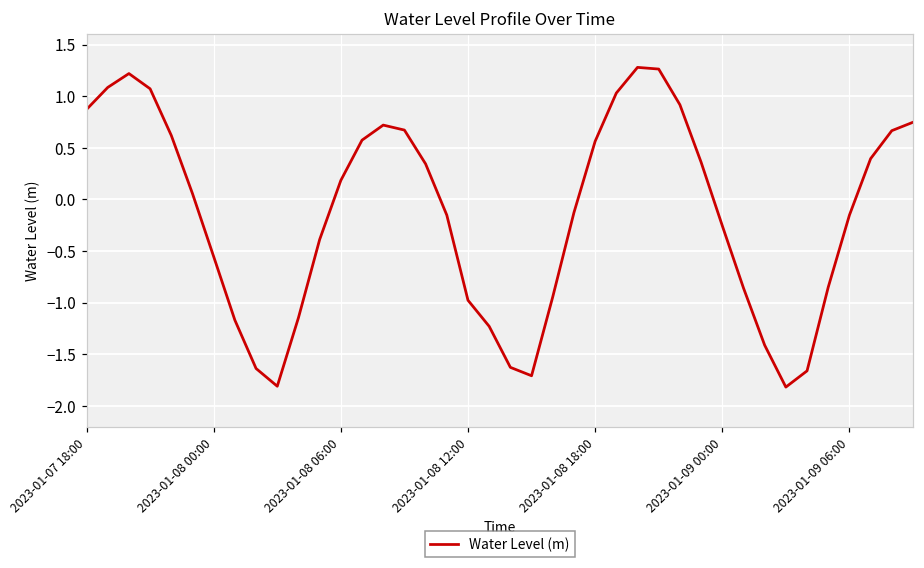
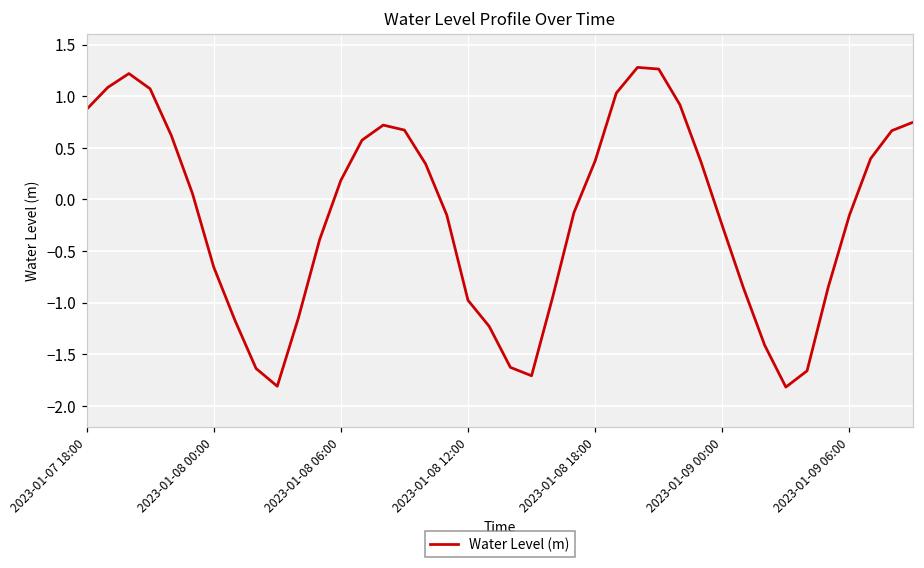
2023-01-08 00:00: -0.6 -> -0.7
2023-01-08 18:00: 0.6 -> 0.4
